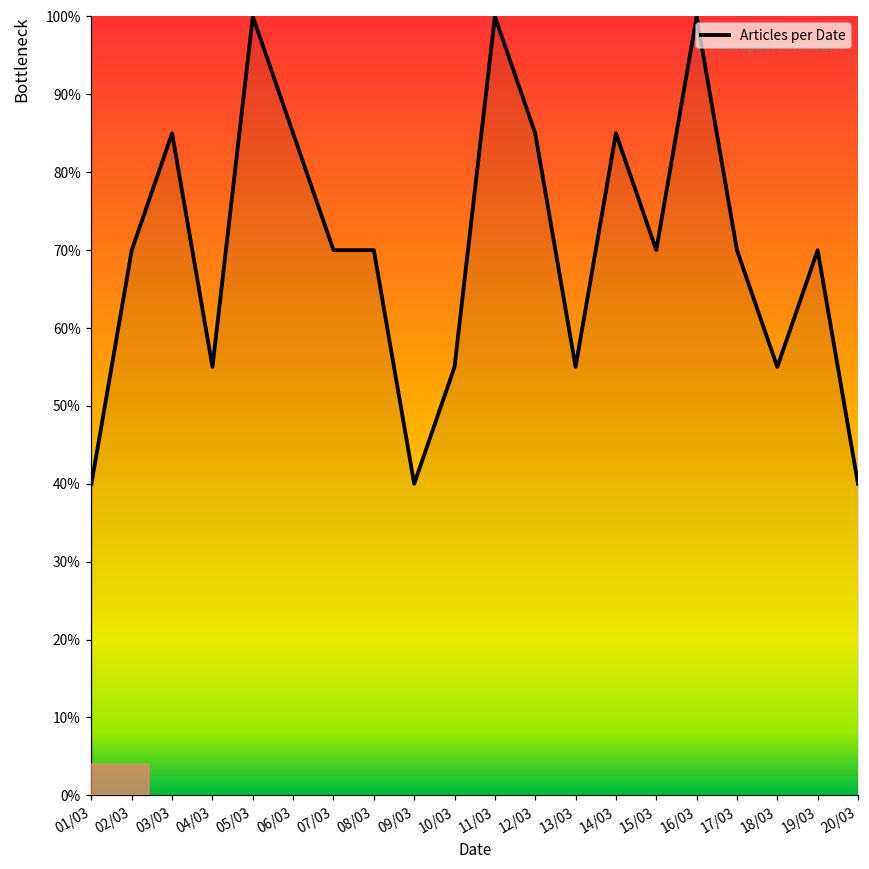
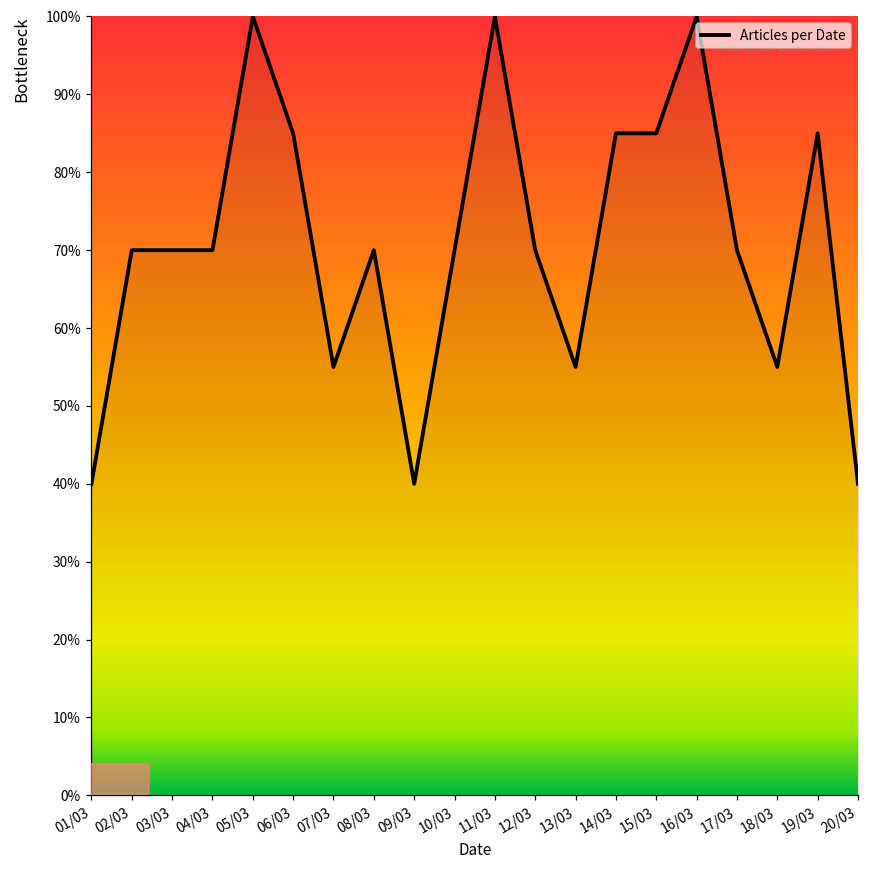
03/03: 85% -> 70%
04/03: 55% -> 70%
07/03: 70% -> 55%
10/03: 55% -> 70%
12/03: 85% -> 70%
15/03: 70% -> 85%
19/03: 70% -> 85%
